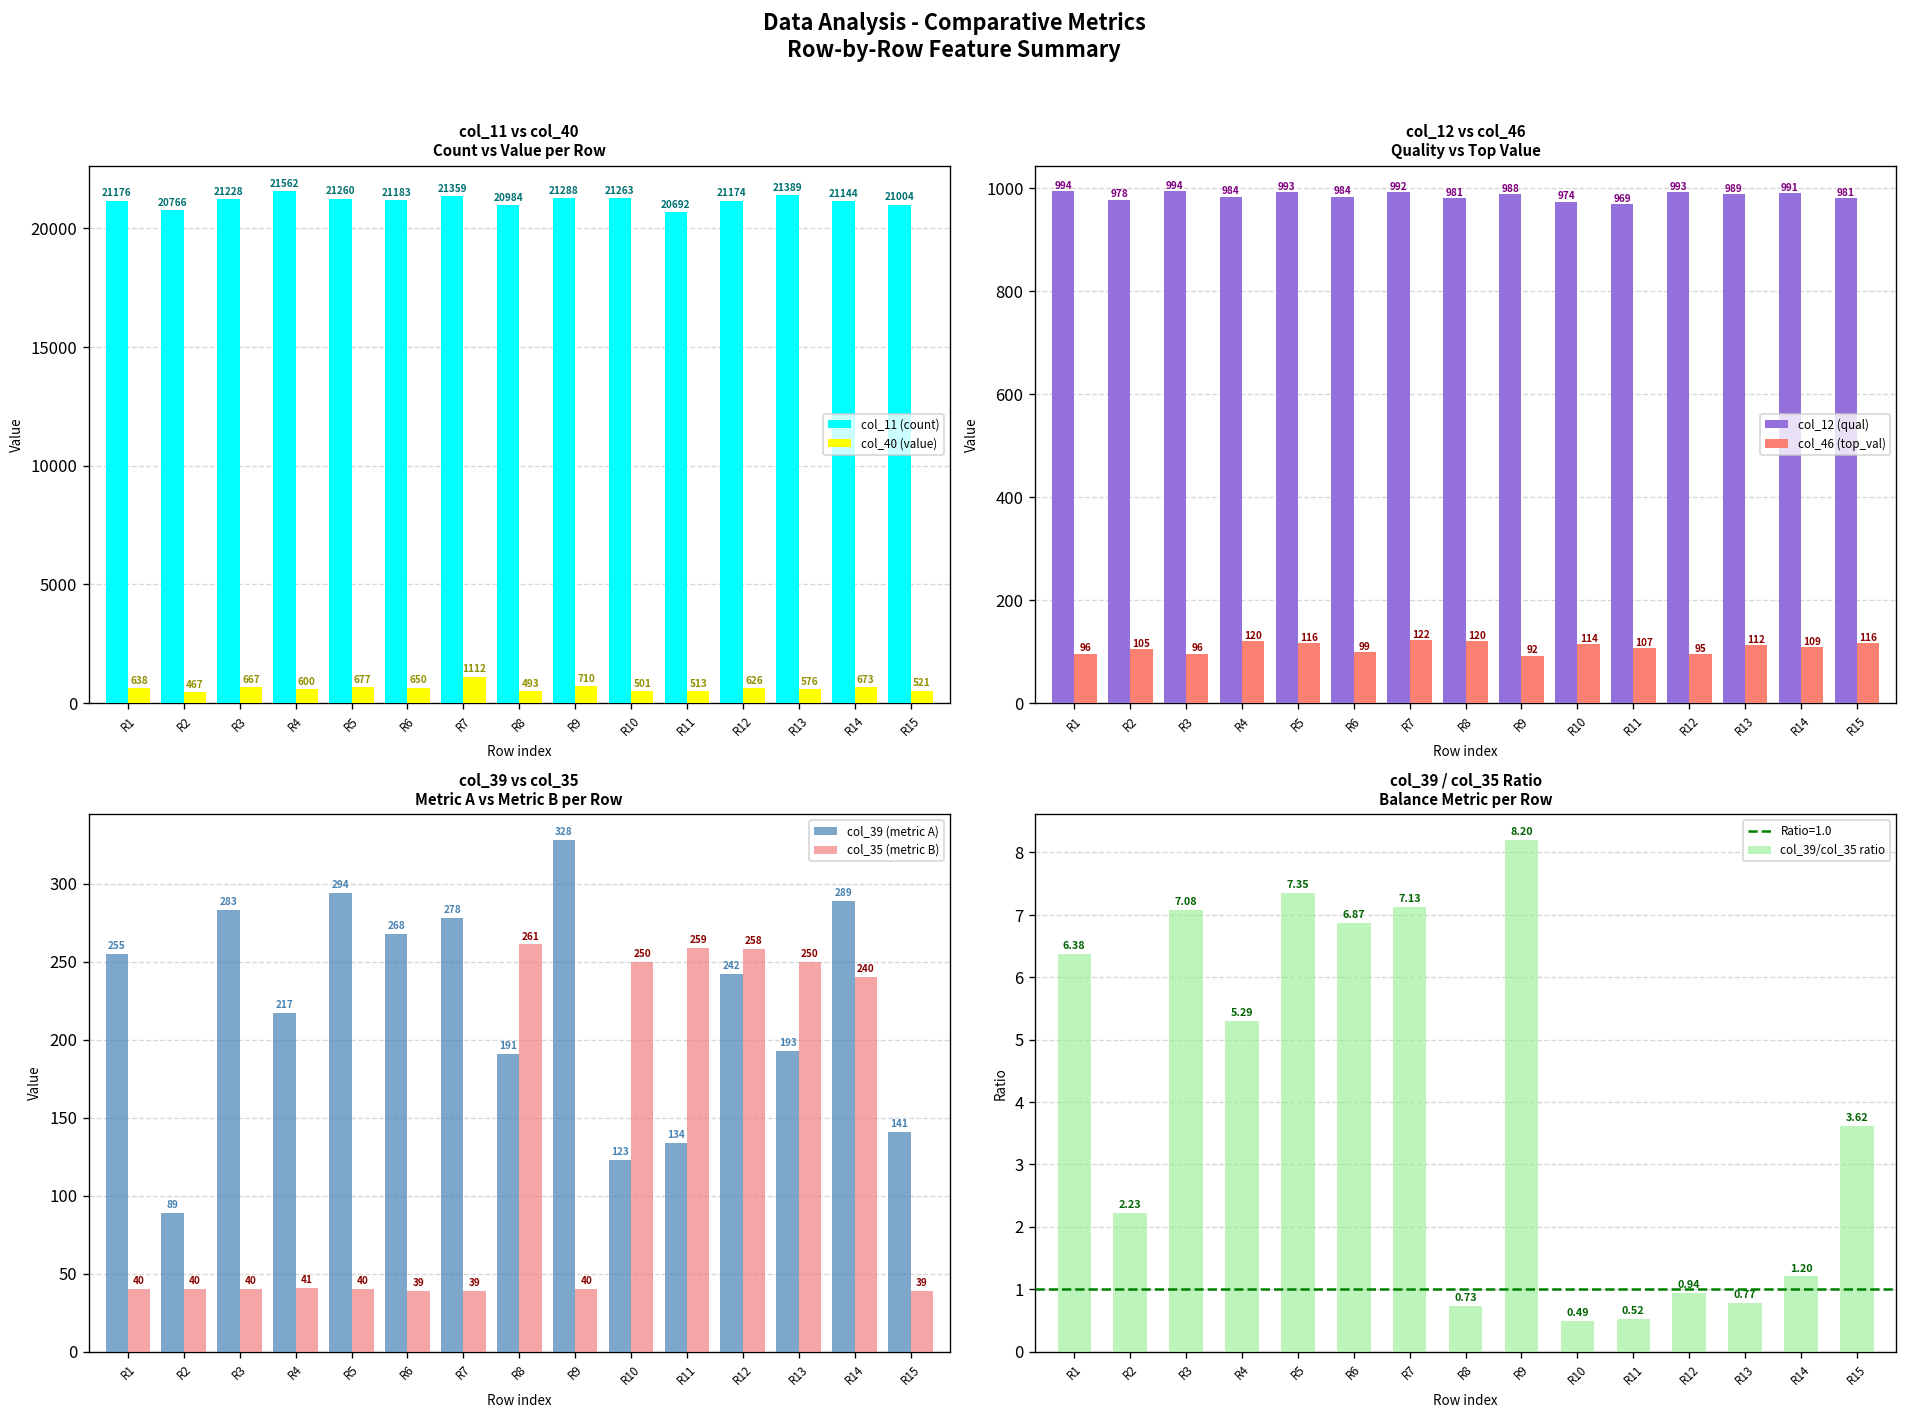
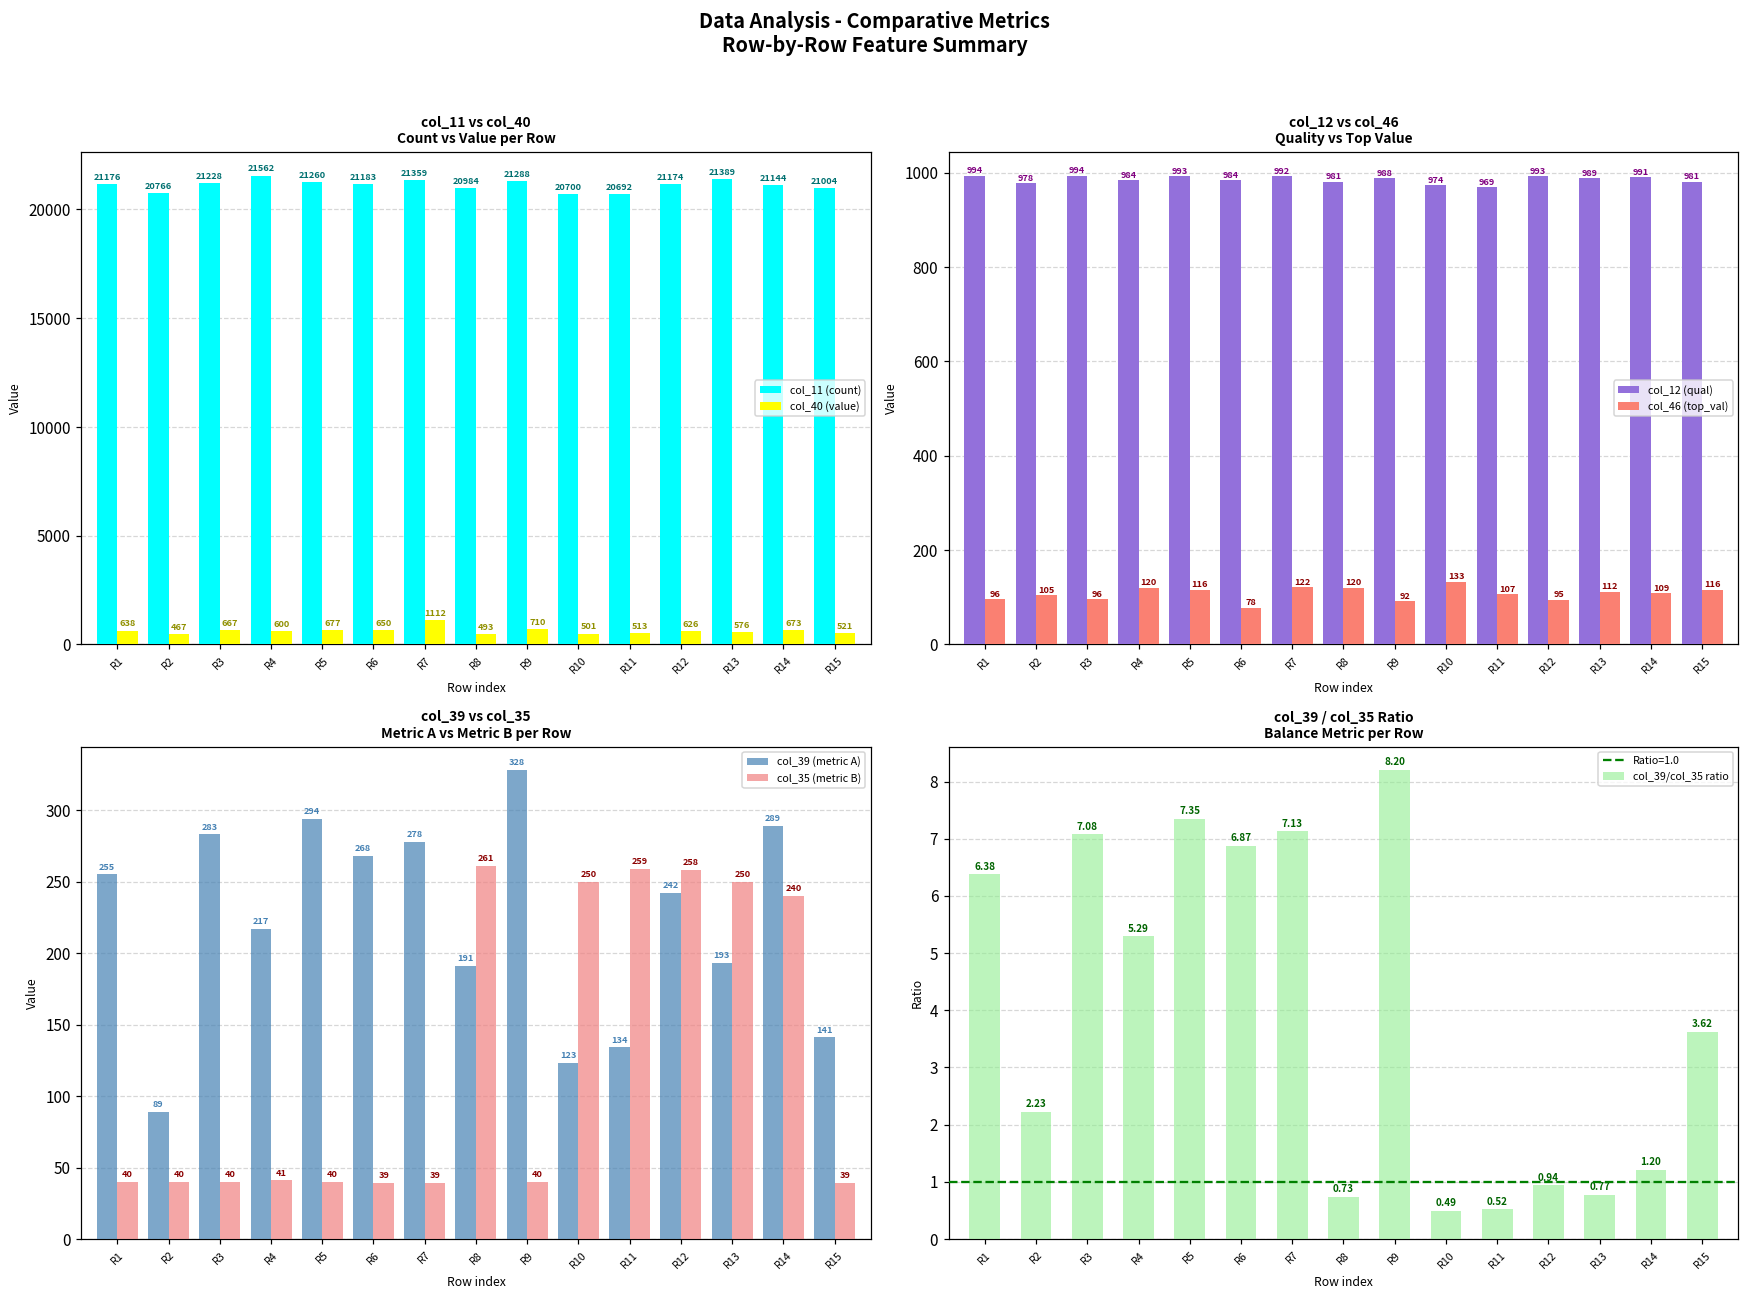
col_11 vs col_40 Count vs Value per Row, col_11 (count), R10: 21263 -> 20700
col_12 vs col_46 Quality vs Top Value, col_46 (top_val), R6: 99 -> 78
col_12 vs col_46 Quality vs Top Value, col_46 (top_val), R10: 114 -> 133
